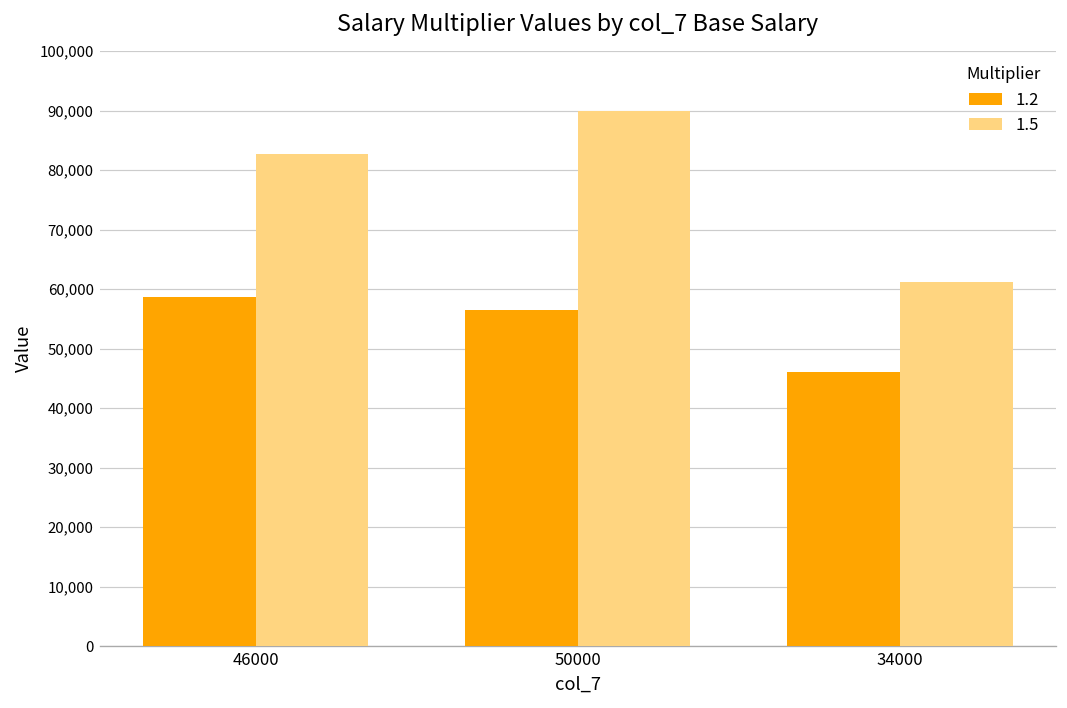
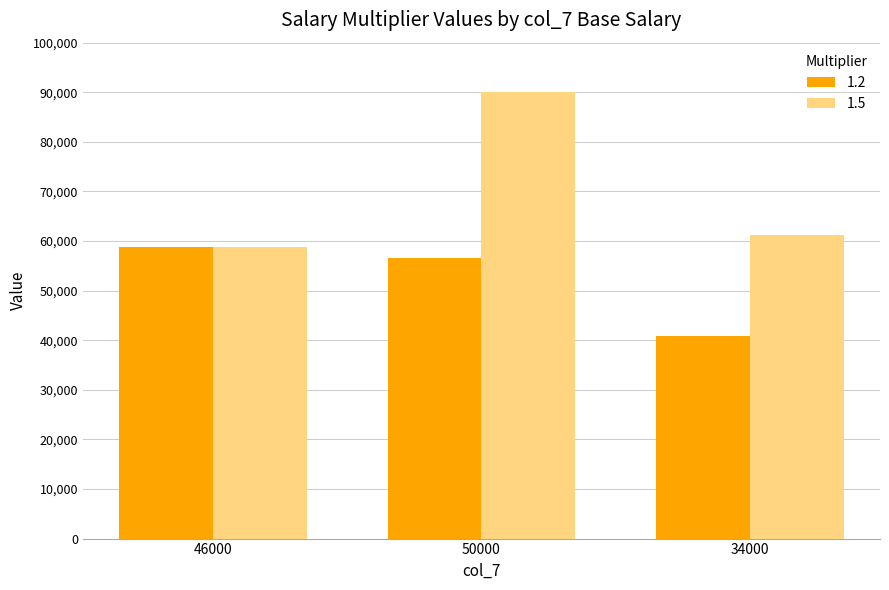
1.5, 46000: 83,000 -> 59,000
1.2, 34000: 46,000 -> 41,000
